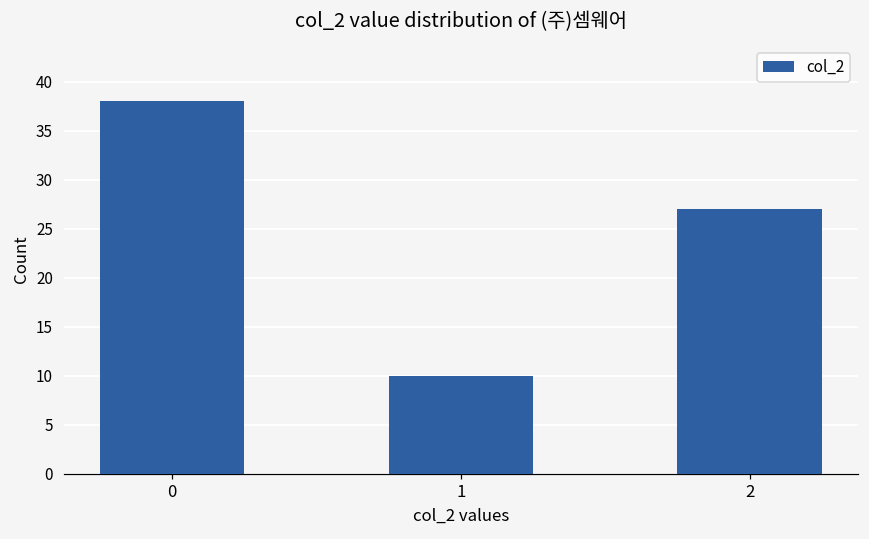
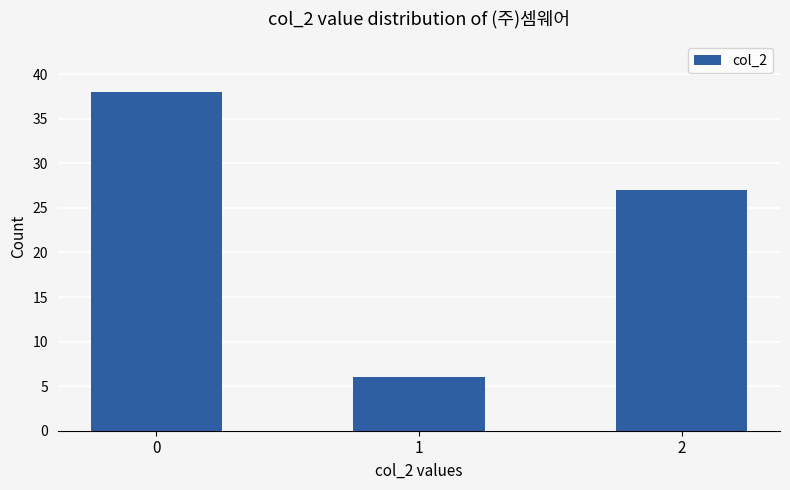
1: 10 -> 6
